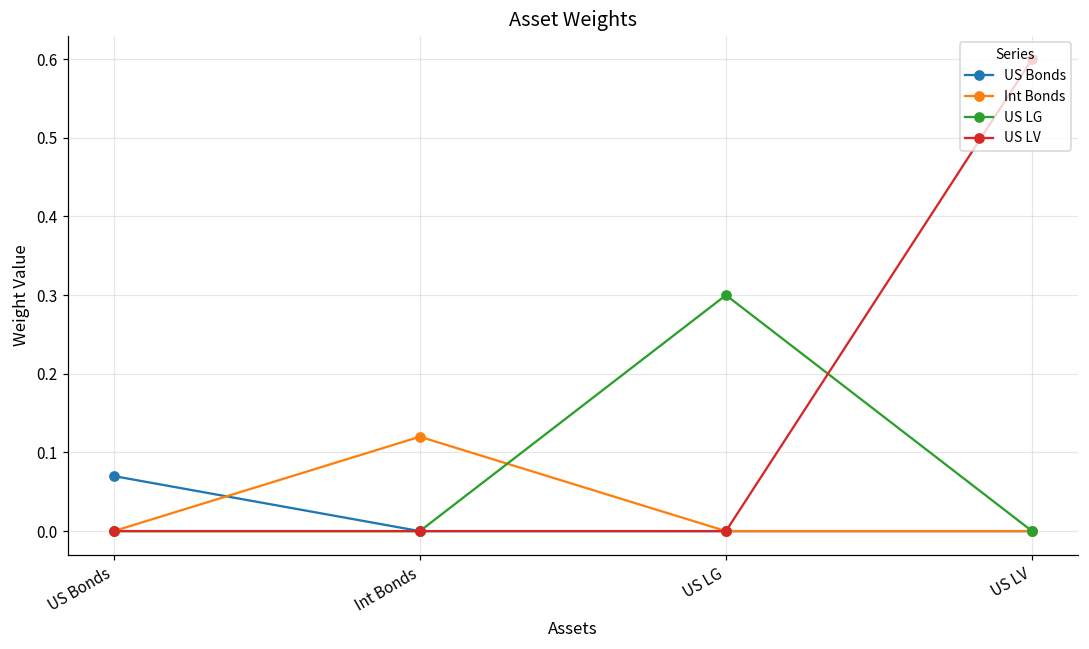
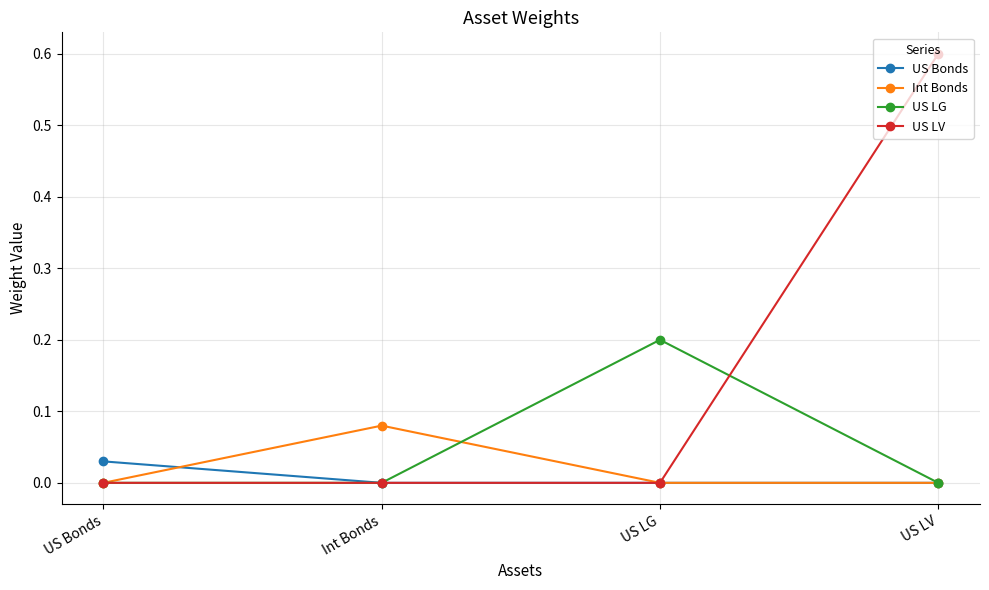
US Bonds, US Bonds: 0.07 -> 0.03
Int Bonds, Int Bonds: 0.12 -> 0.08
US LG, US LG: 0.3 -> 0.2
